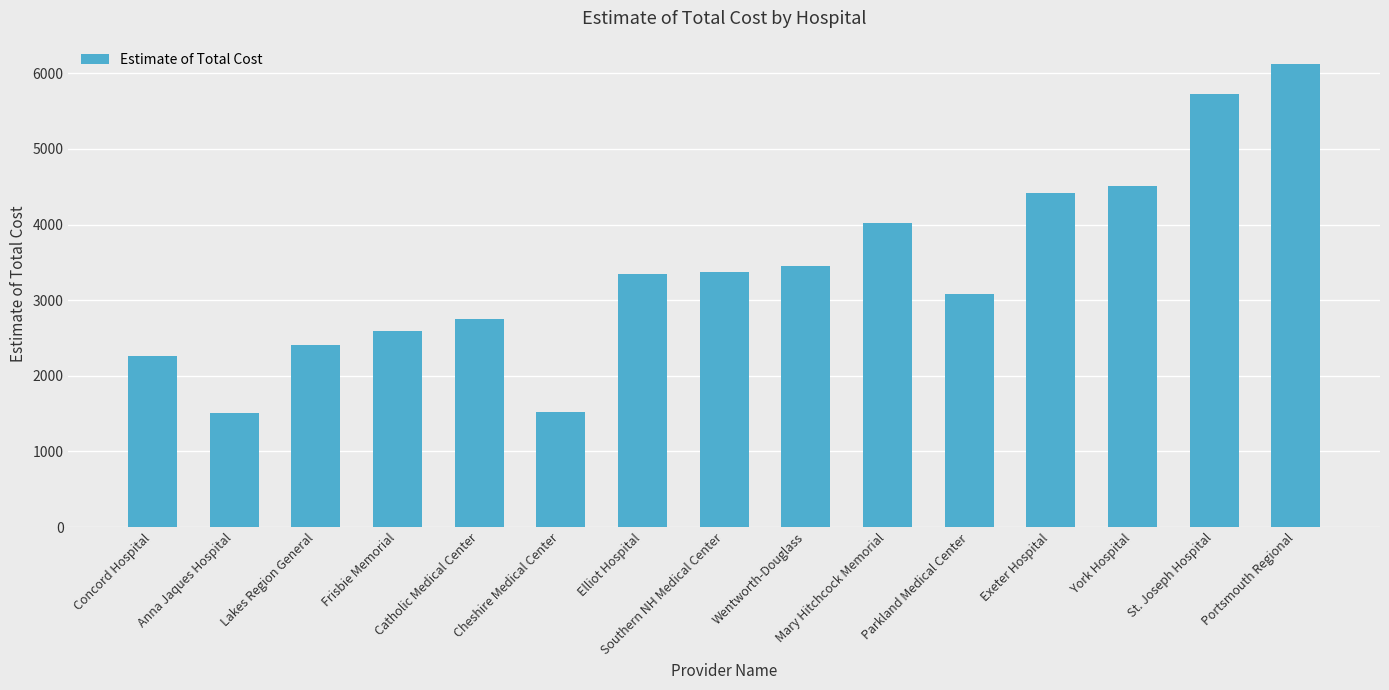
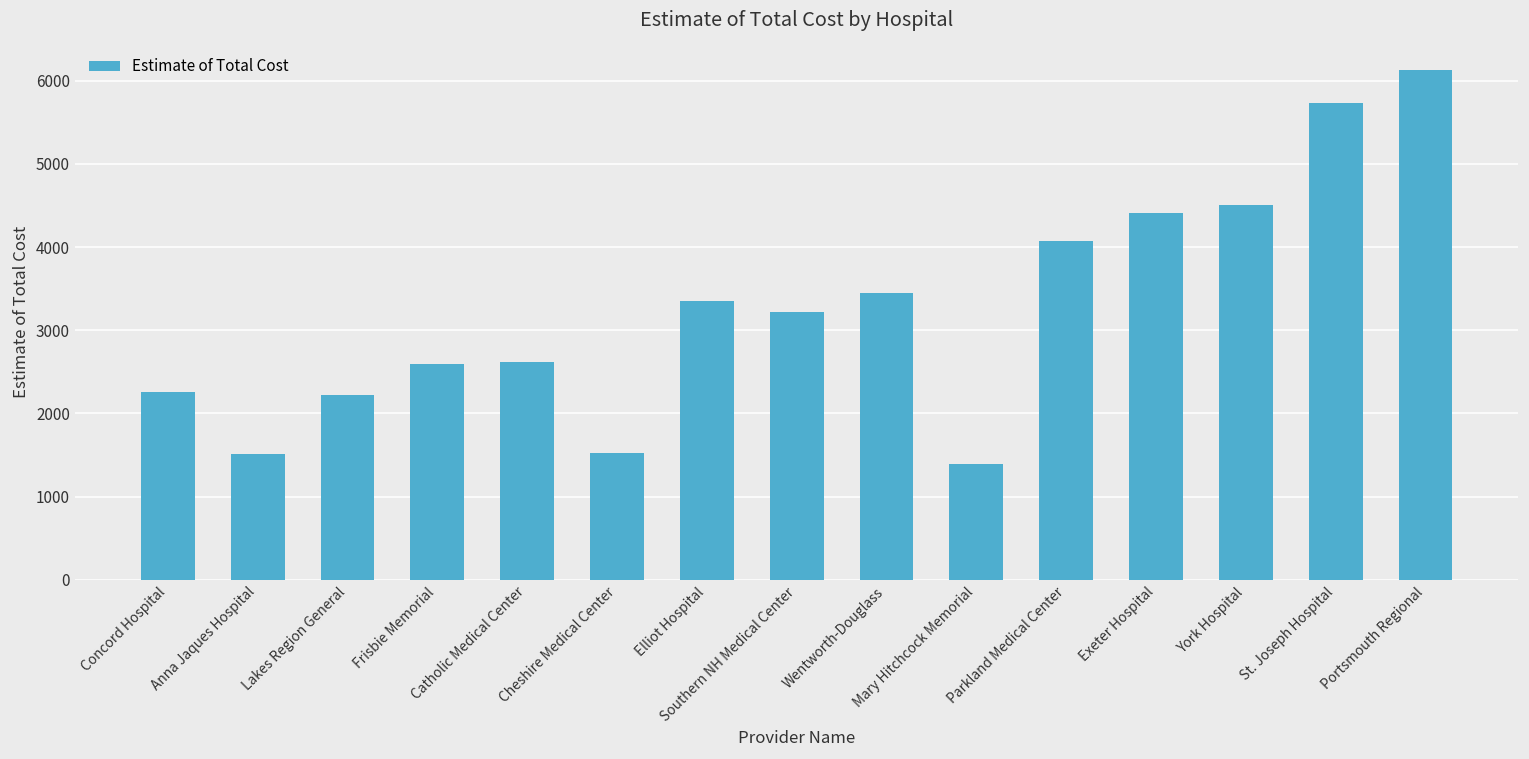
Lakes Region General: 2400 -> 2200
Catholic Medical Center: 2700 -> 2600
Southern NH Medical Center: 3400 -> 3200
Mary Hitchcock Memorial: 4000 -> 1400
Parkland Medical Center: 3100 -> 4100
